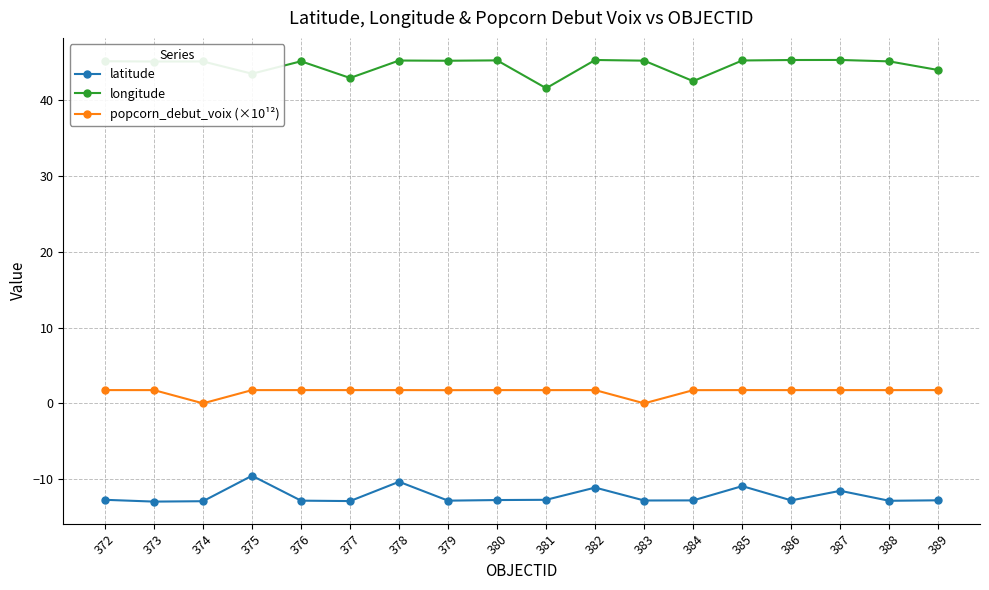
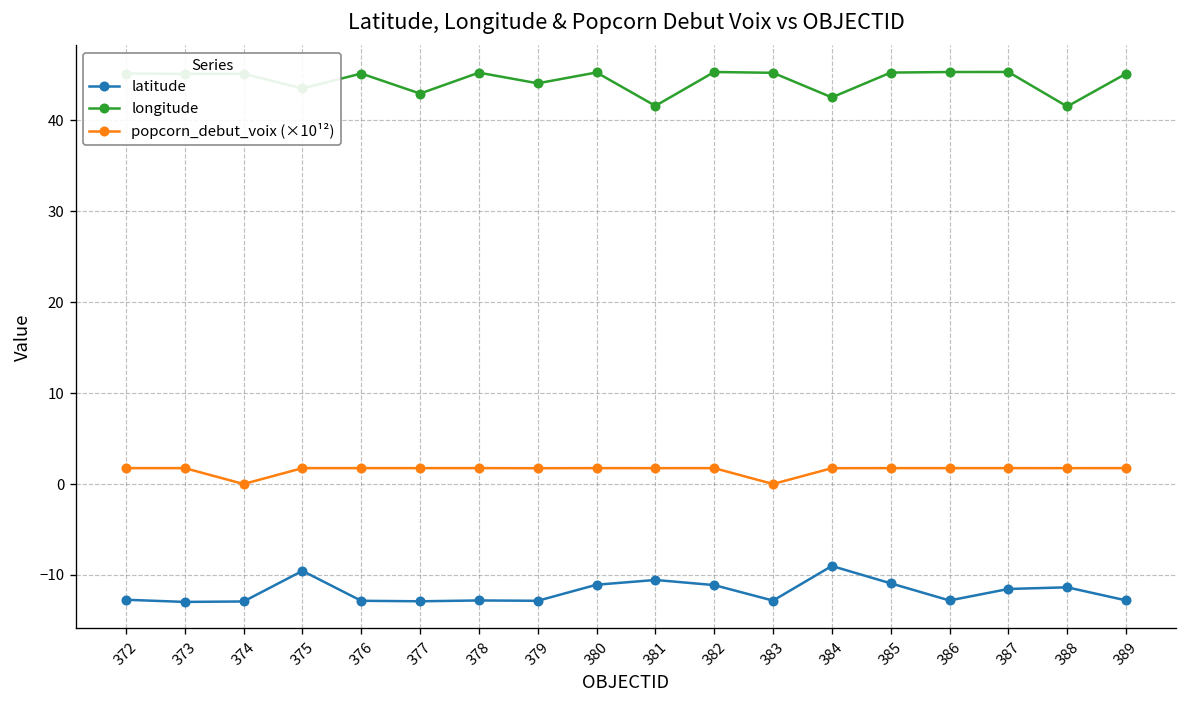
latitude, 378: -10 -> -13
longitude, 379: 45 -> 44
latitude, 380: -13 -> -11
latitude, 381: -13 -> -11
latitude, 384: -13 -> -9
latitude, 388: -13 -> -11
longitude, 388: 45 -> 41
longitude, 389: 44 -> 45
